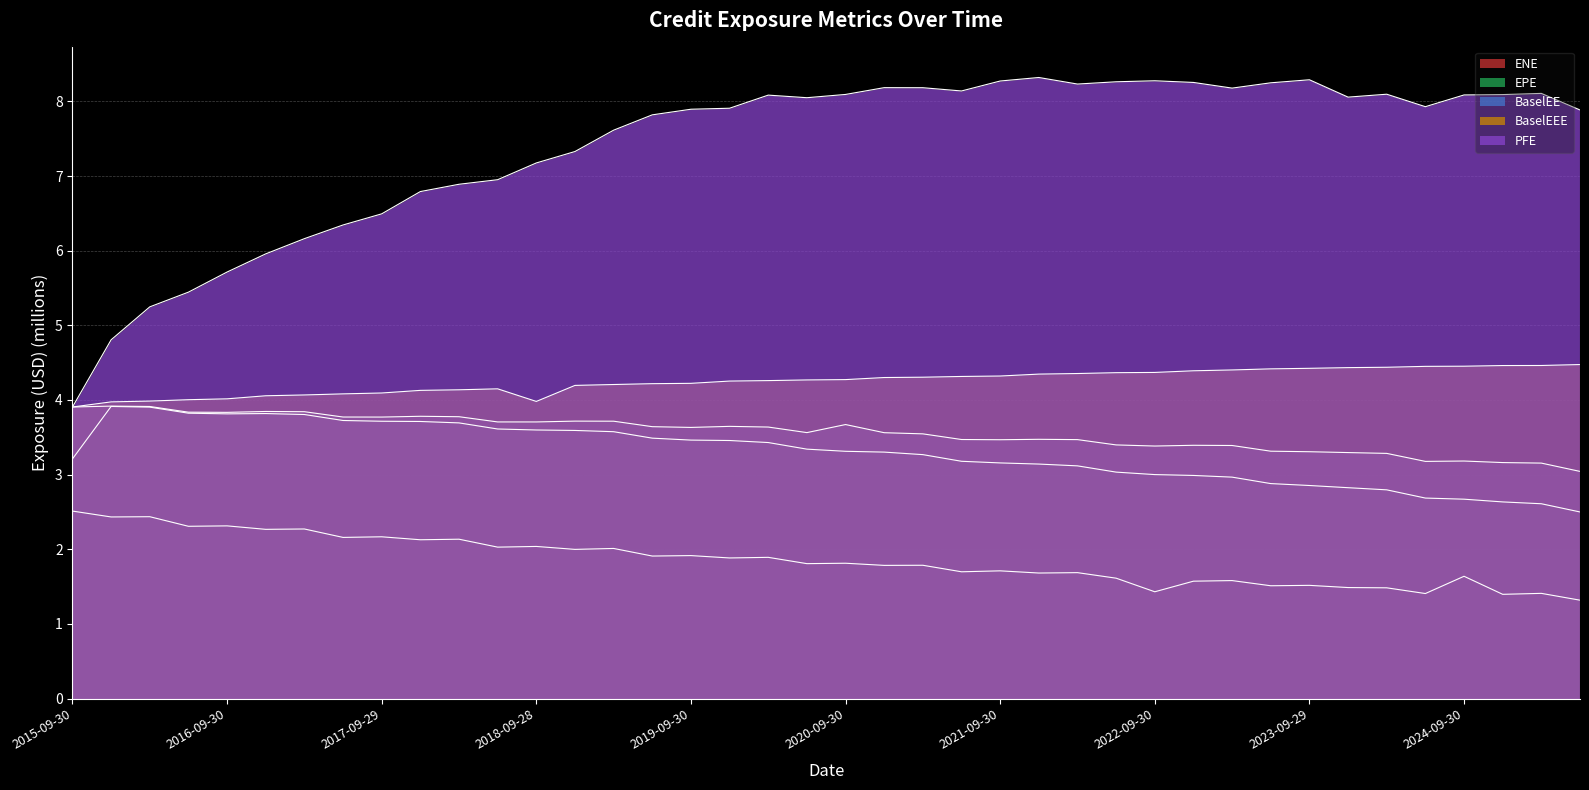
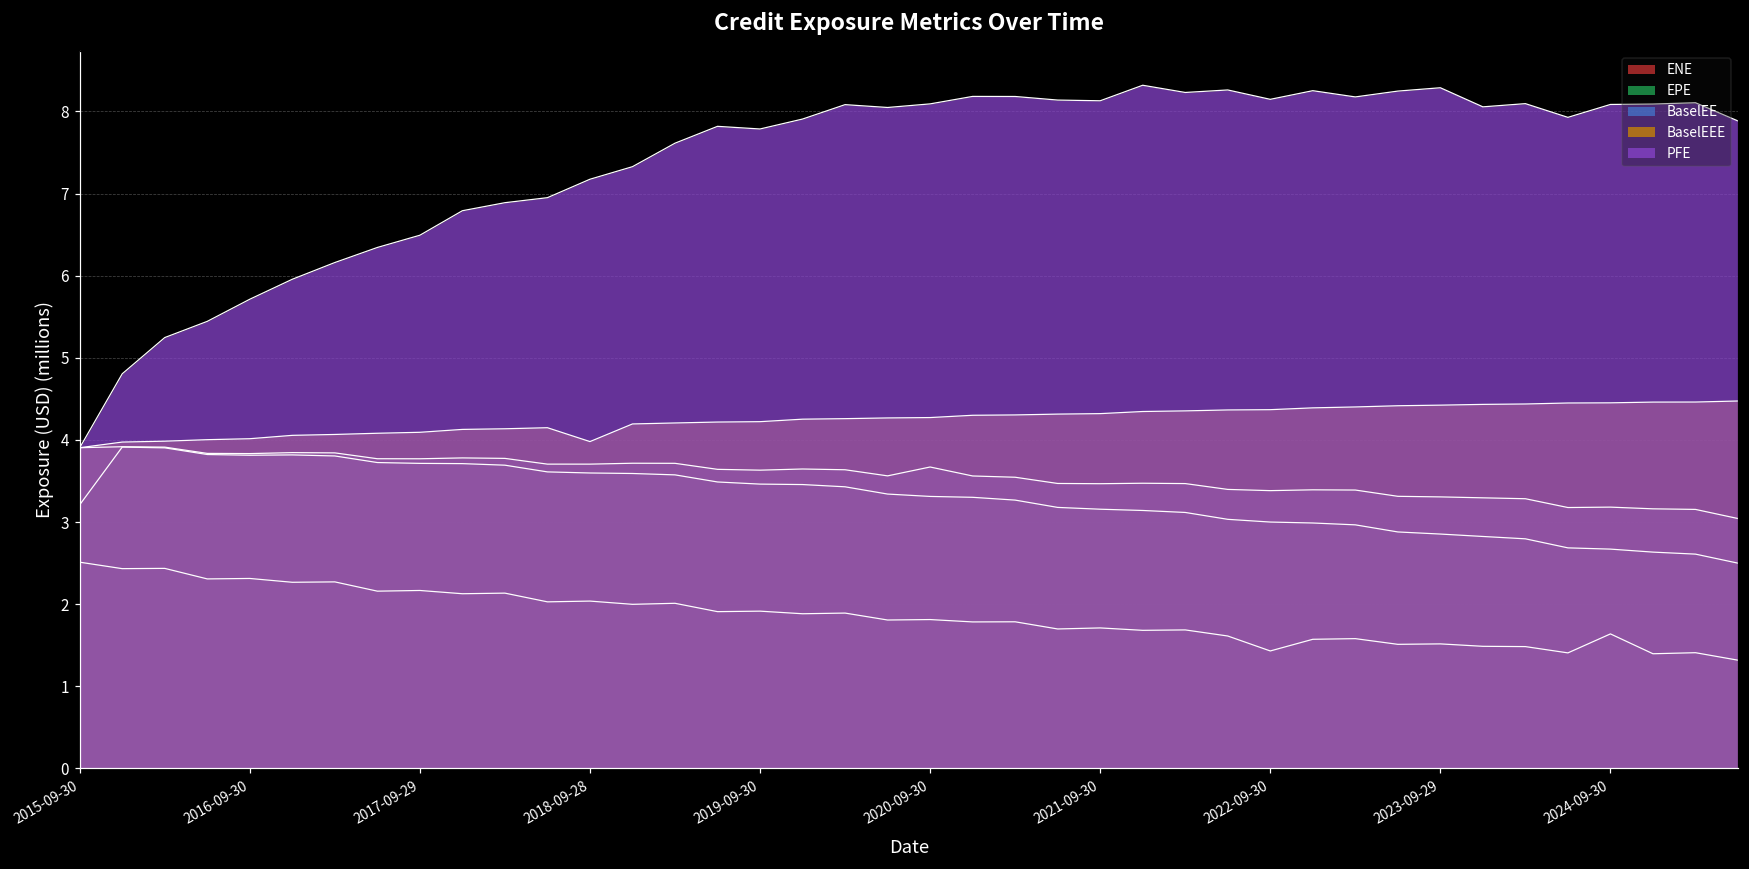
PFE, 2019-09-30: 7.9 -> 7.8
PFE, 2021-09-30: 8.3 -> 8.1
PFE, 2022-09-30: 8.3 -> 8.1
